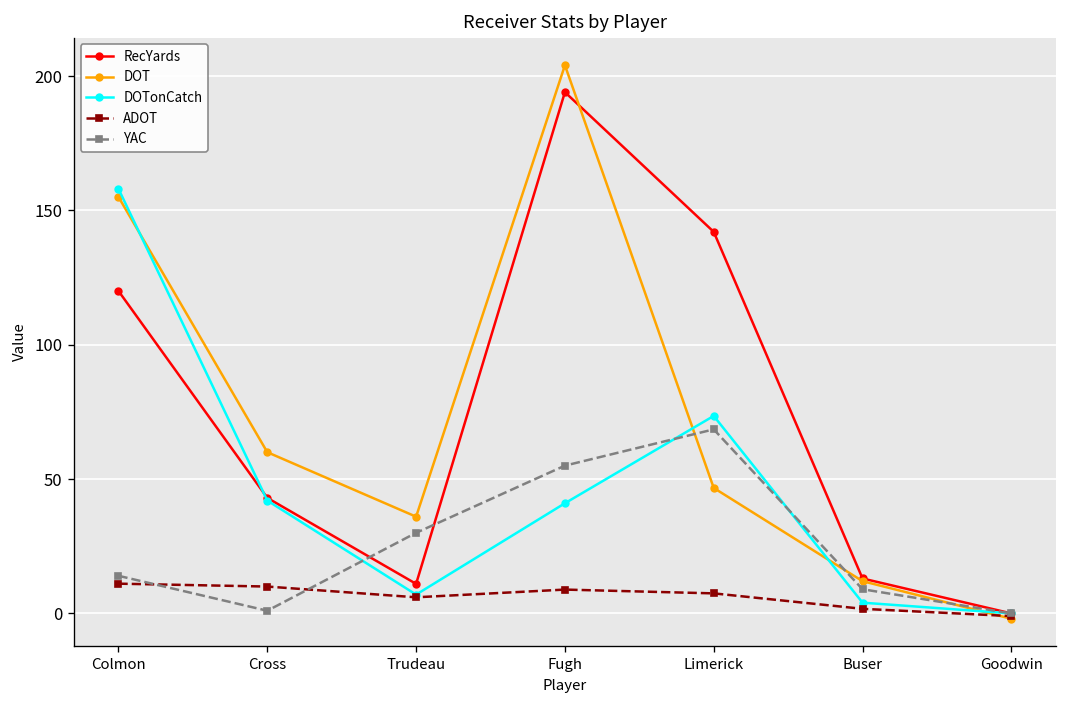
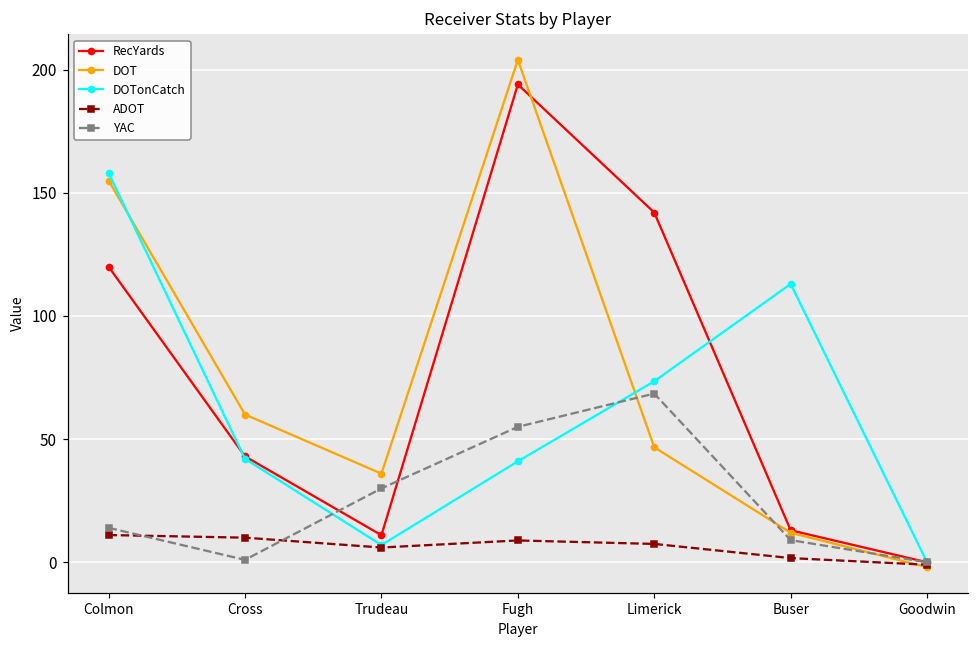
DOTonCatch, Buser: 4 -> 113
